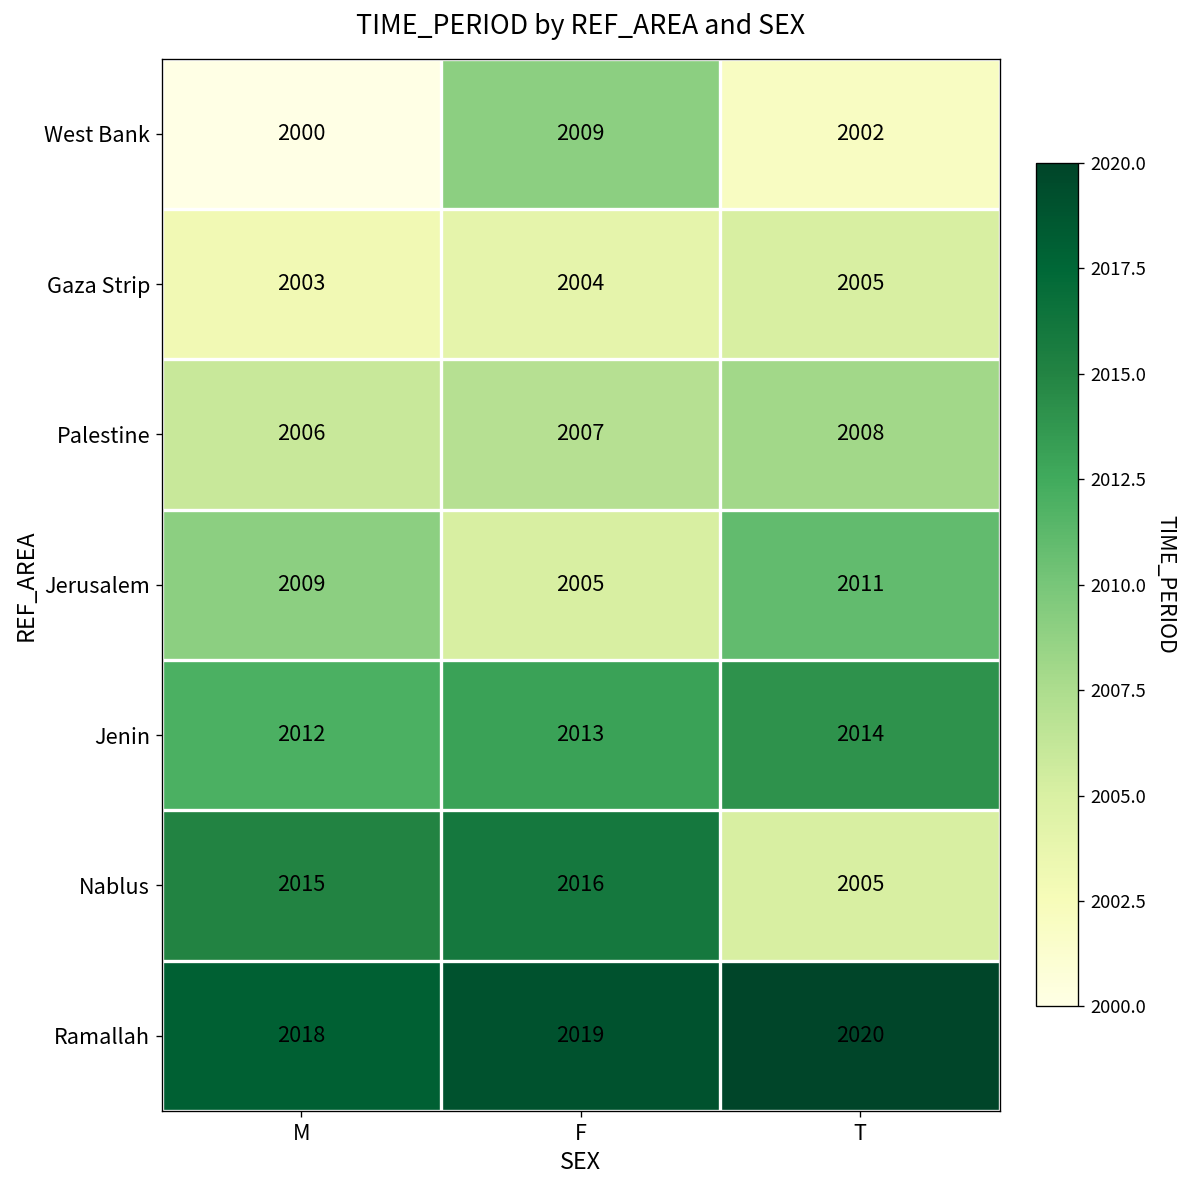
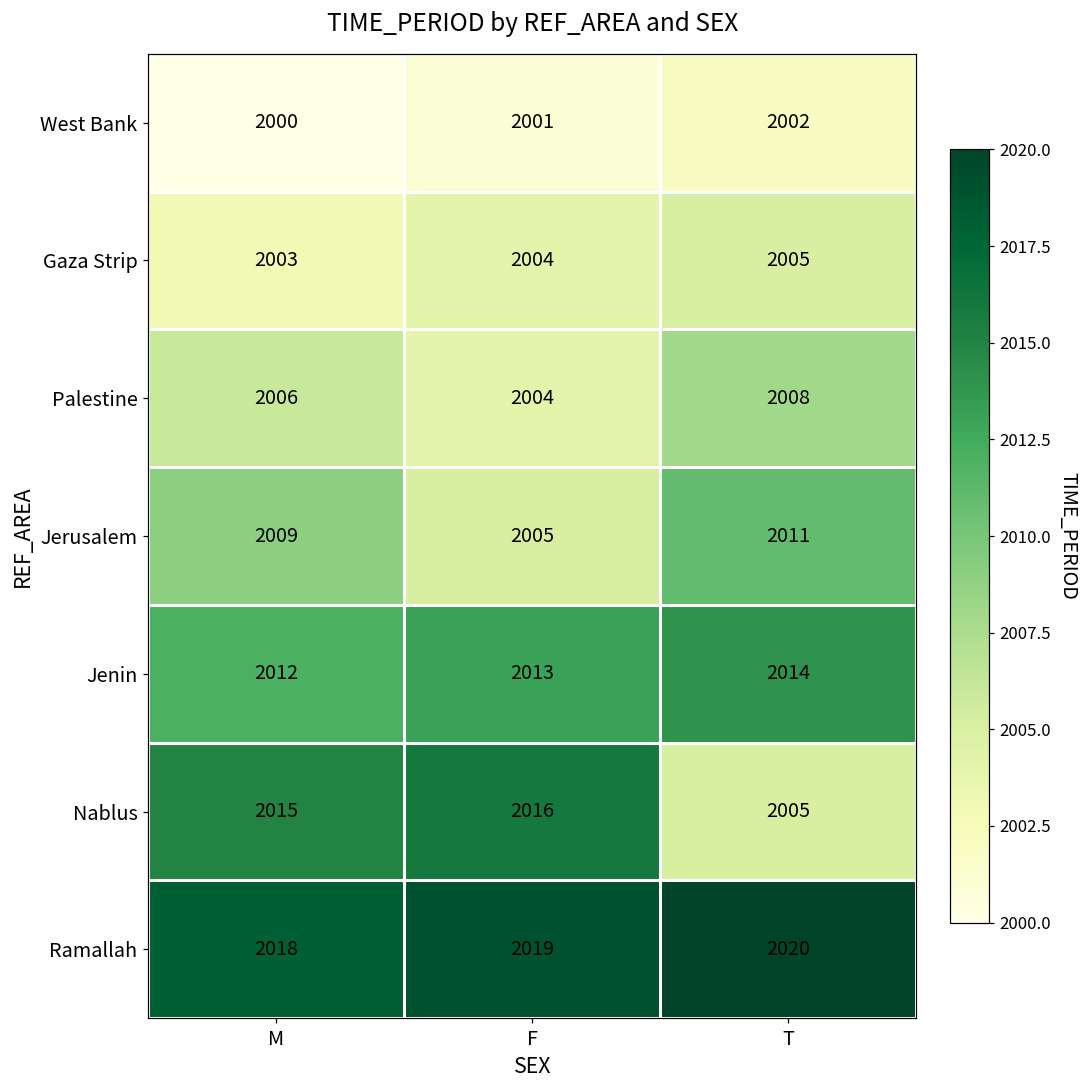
West Bank, F: 2009 -> 2001
Palestine, F: 2007 -> 2004
